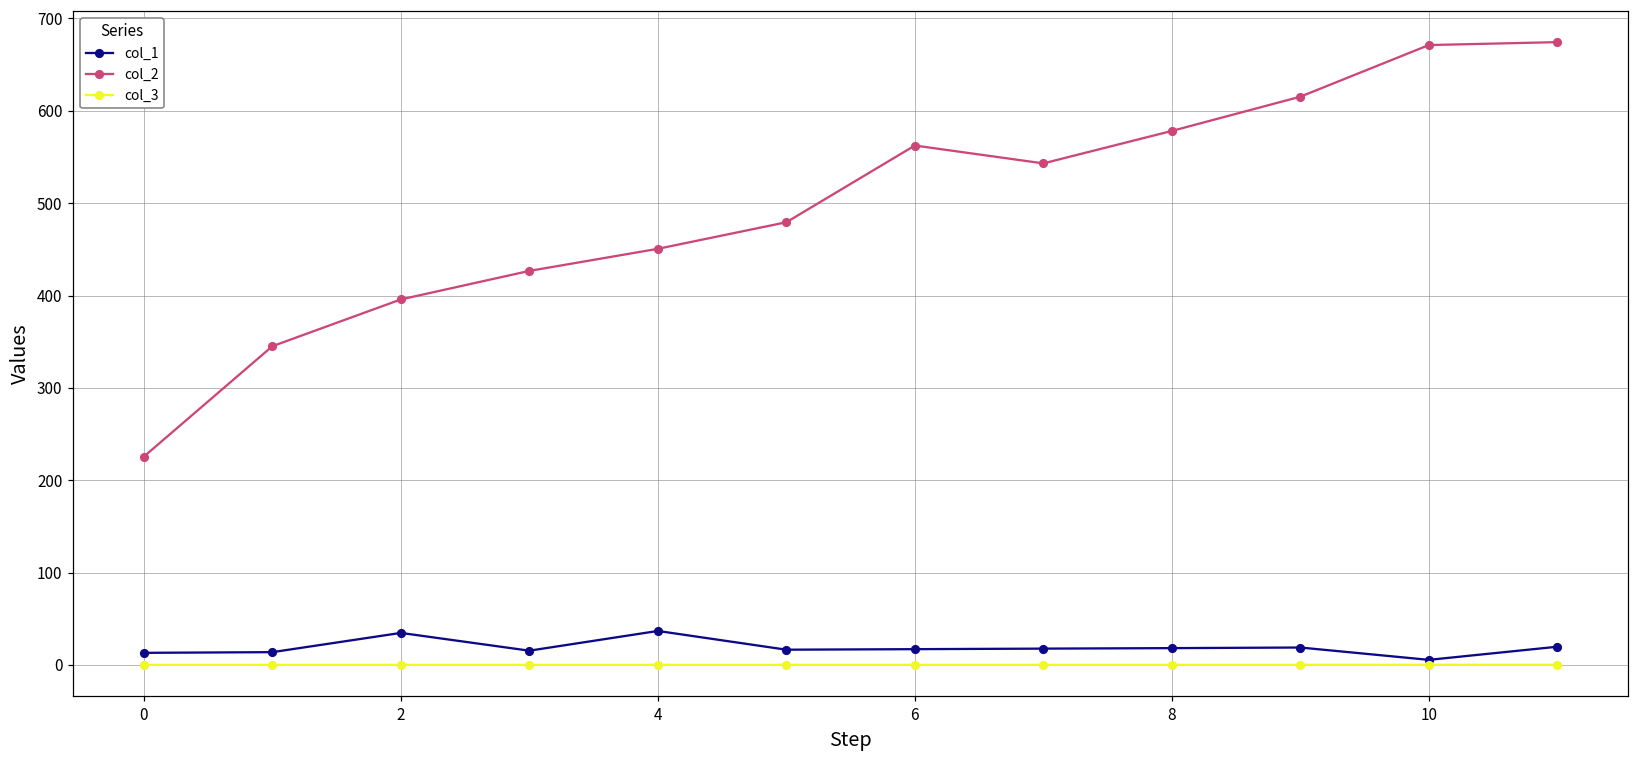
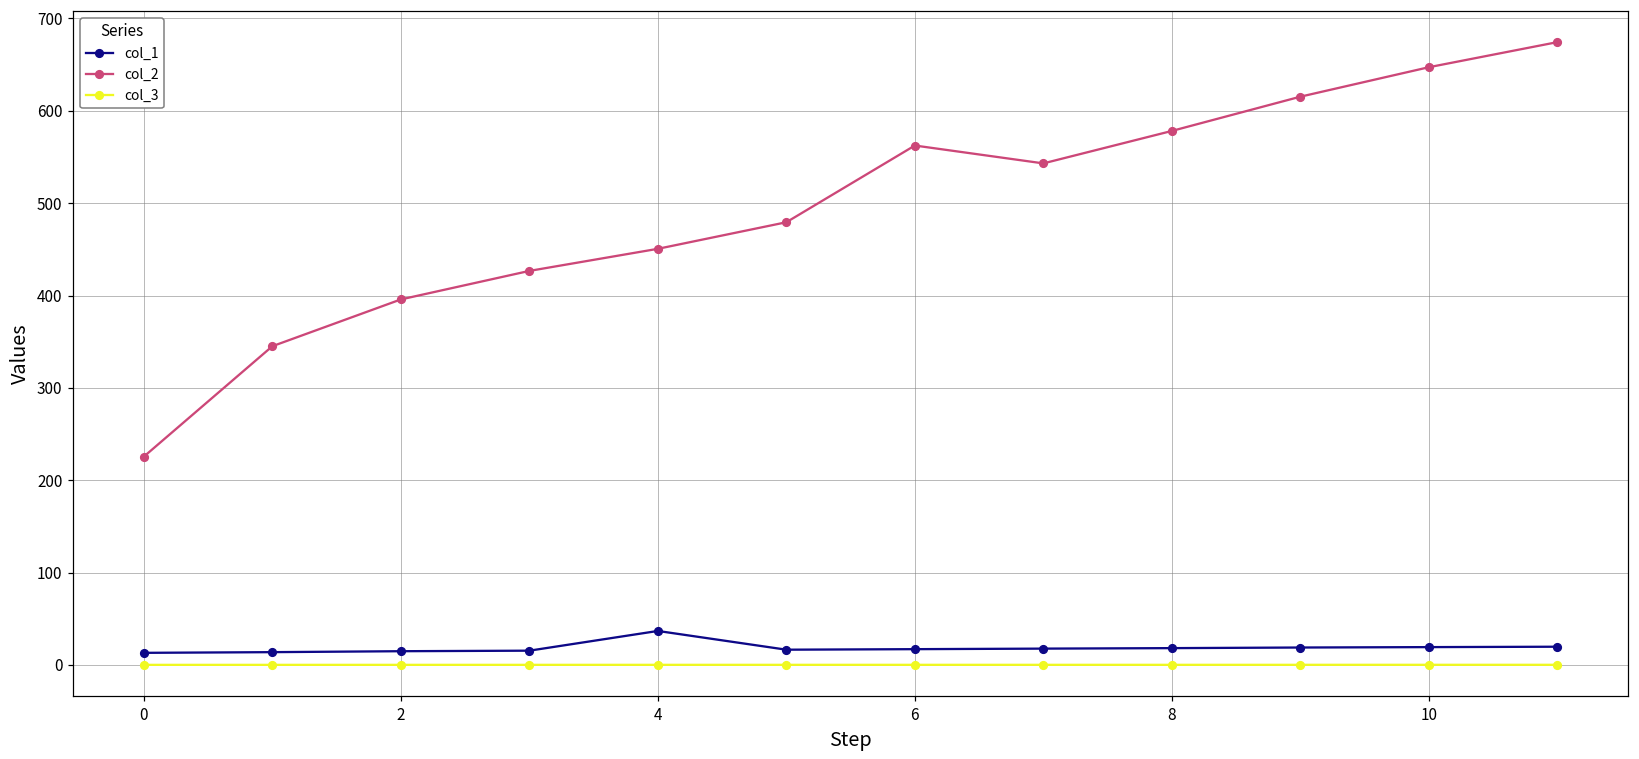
col_1, 2: 30 -> 10
col_1, 10: 10 -> 20
col_2, 10: 670 -> 650
